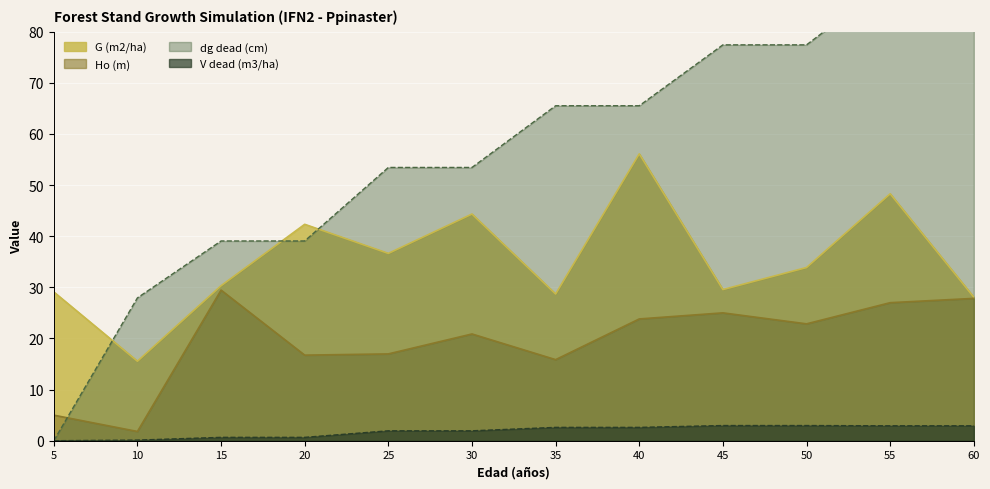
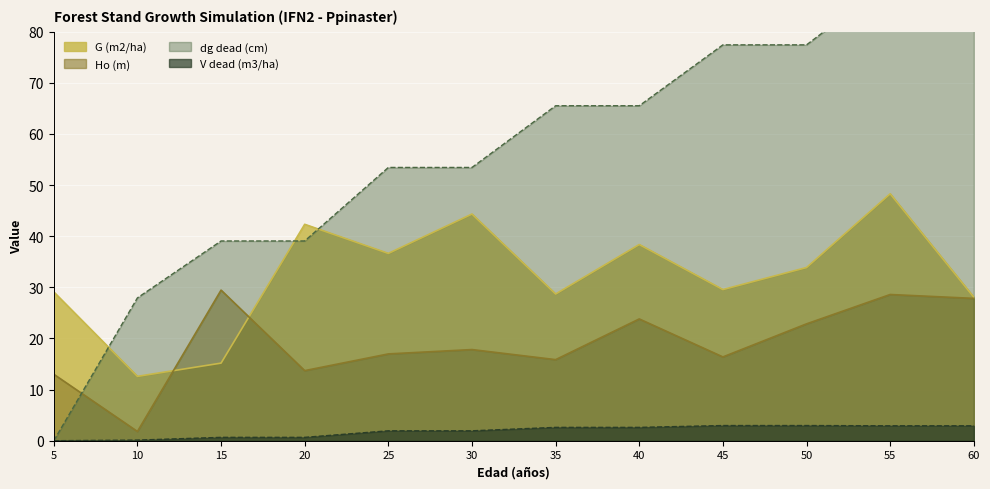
Ho (m), 5: 5 -> 13
G (m2/ha), 10: 16 -> 13
G (m2/ha), 15: 30 -> 15
Ho (m), 20: 17 -> 14
Ho (m), 30: 21 -> 18
G (m2/ha), 40: 56 -> 38
Ho (m), 45: 25 -> 16
Ho (m), 55: 27 -> 29
